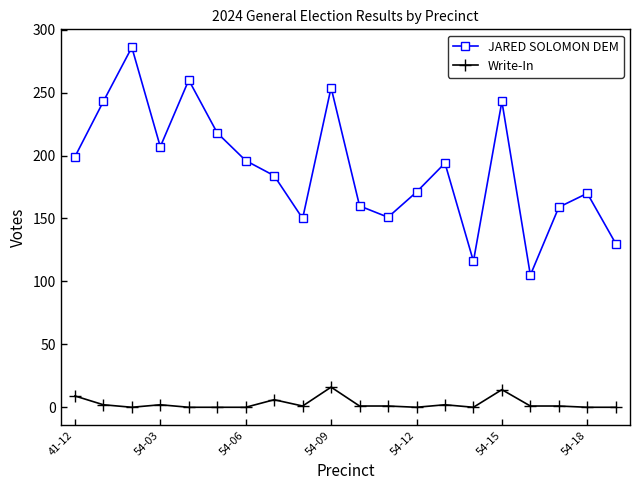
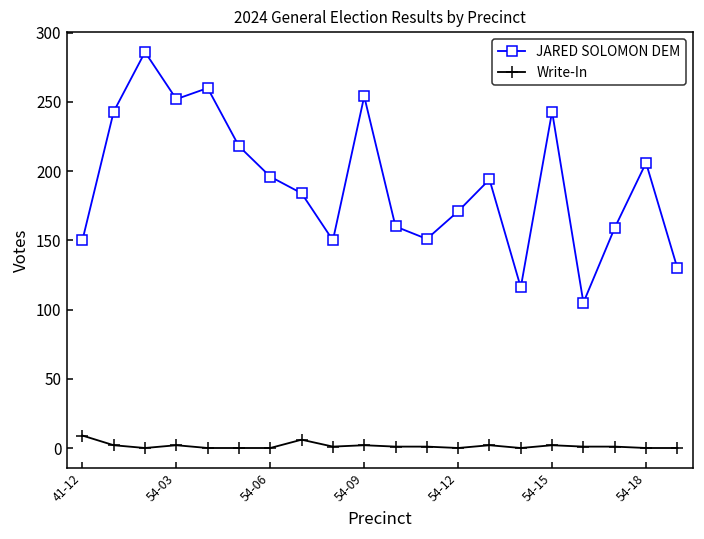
JARED SOLOMON DEM, 41-12: 199 -> 150
JARED SOLOMON DEM, 54-03: 207 -> 252
Write-In, 54-09: 16 -> 2
Write-In, 54-15: 14 -> 2
JARED SOLOMON DEM, 54-18: 170 -> 206
